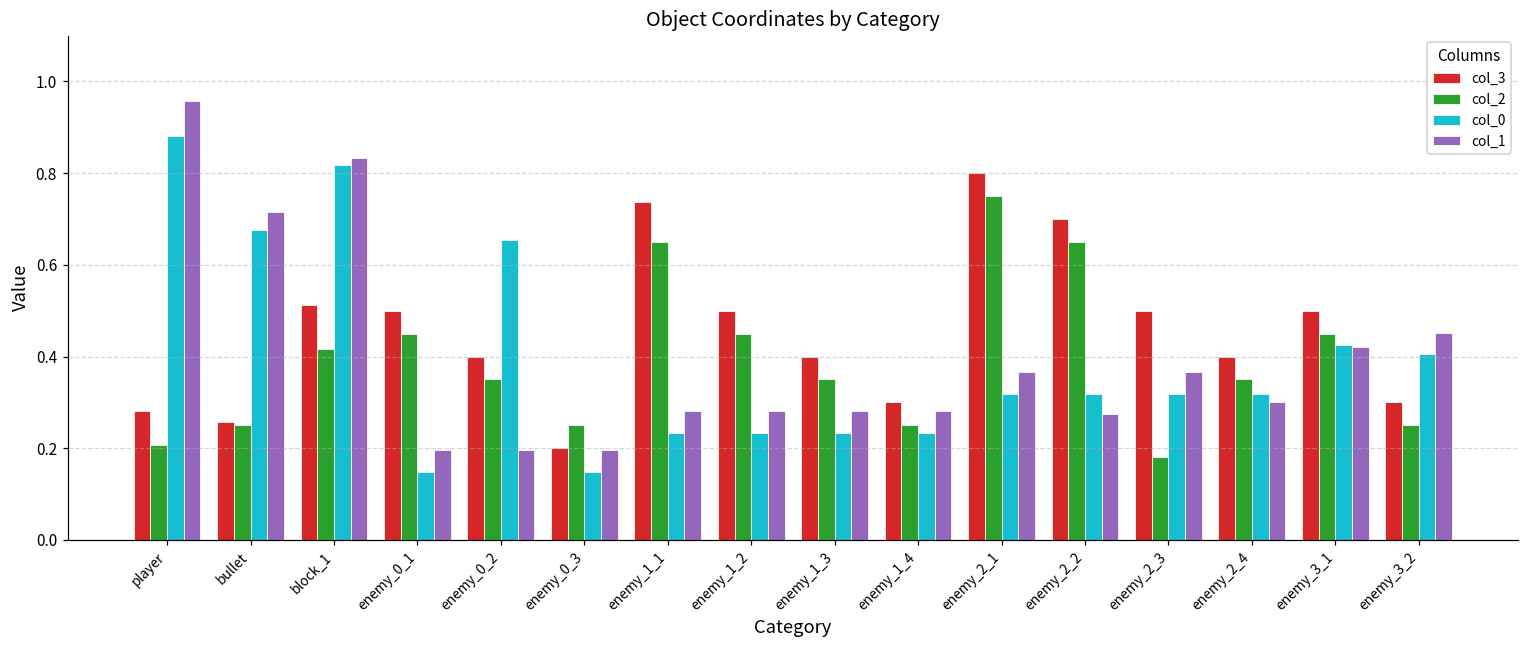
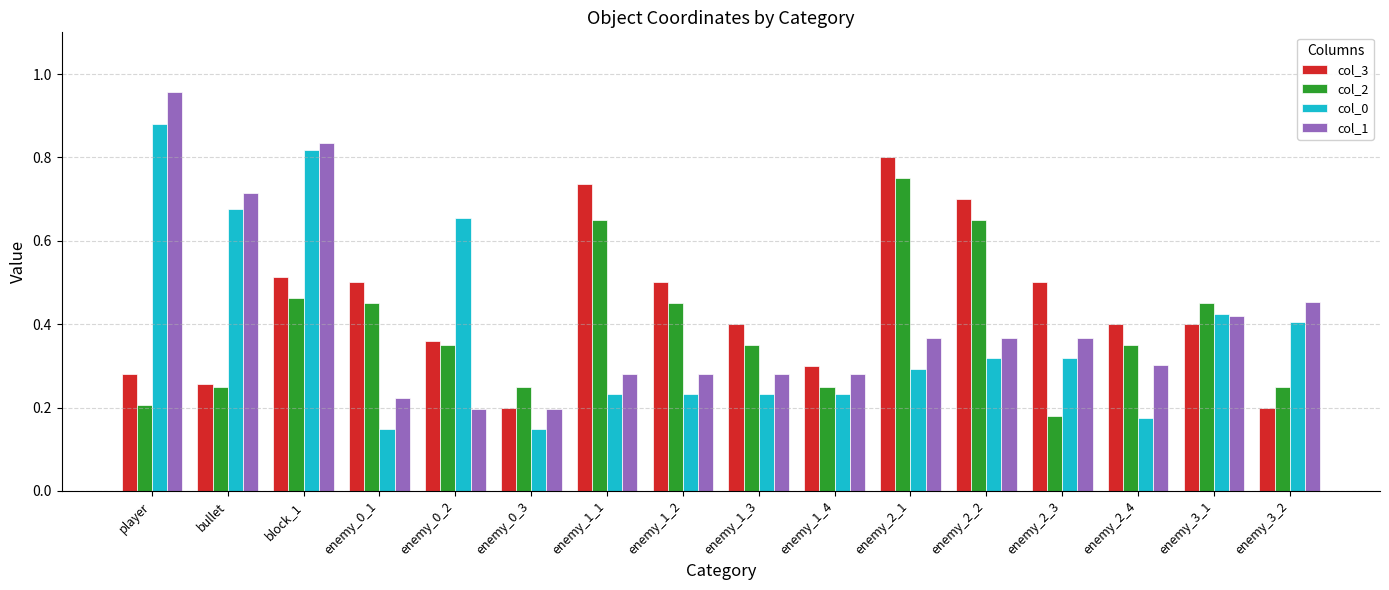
col_2, block_1: 0.42 -> 0.46
col_1, enemy_0_1: 0.20 -> 0.22
col_3, enemy_0_2: 0.40 -> 0.36
col_0, enemy_2_1: 0.32 -> 0.29
col_1, enemy_2_2: 0.28 -> 0.37
col_0, enemy_2_4: 0.32 -> 0.18
col_3, enemy_3_1: 0.5 -> 0.4
col_3, enemy_3_2: 0.3 -> 0.2
